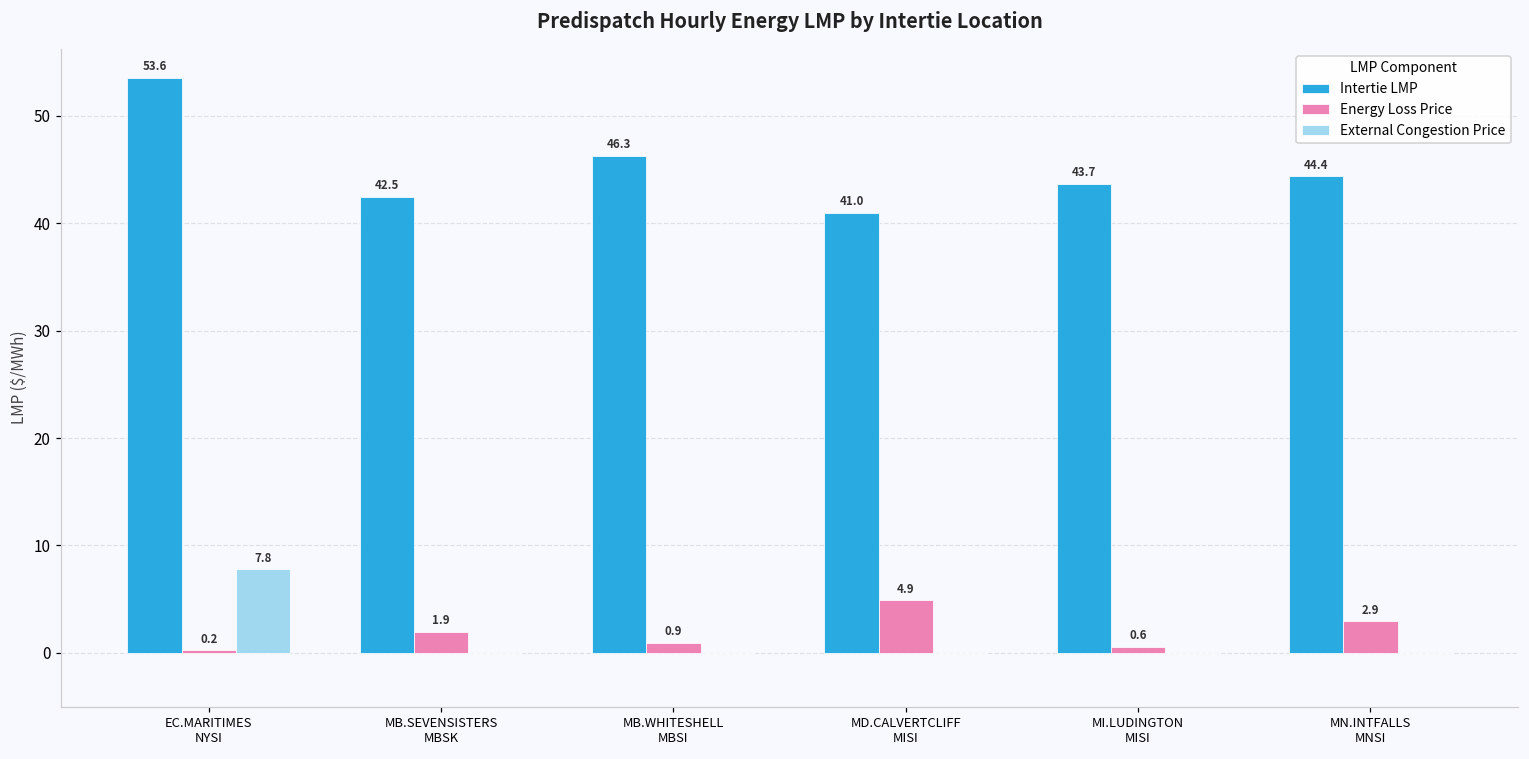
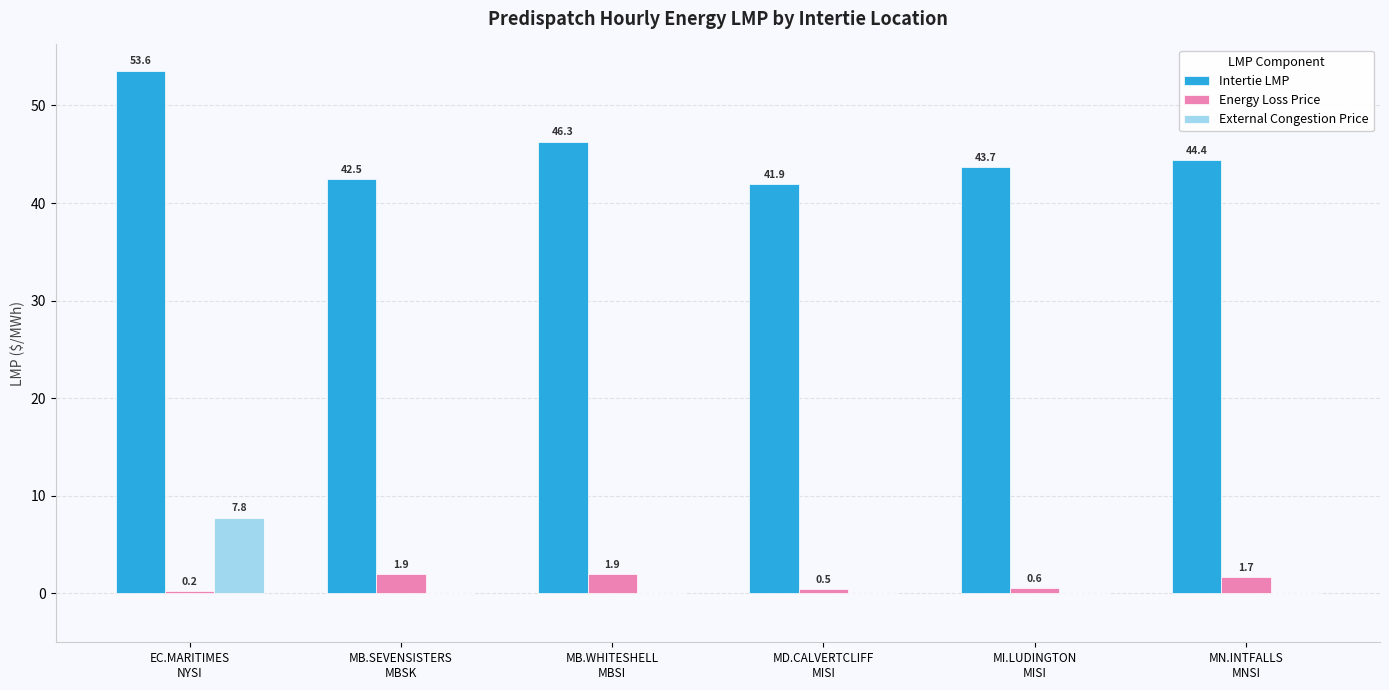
Energy Loss Price, MB.WHITESHELL MBSI: 0.9 -> 1.9
Intertie LMP, MD.CALVERTCLIFF MISI: 41.0 -> 41.9
Energy Loss Price, MD.CALVERTCLIFF MISI: 4.9 -> 0.5
Energy Loss Price, MN.INTFALLS MNSI: 2.9 -> 1.7
